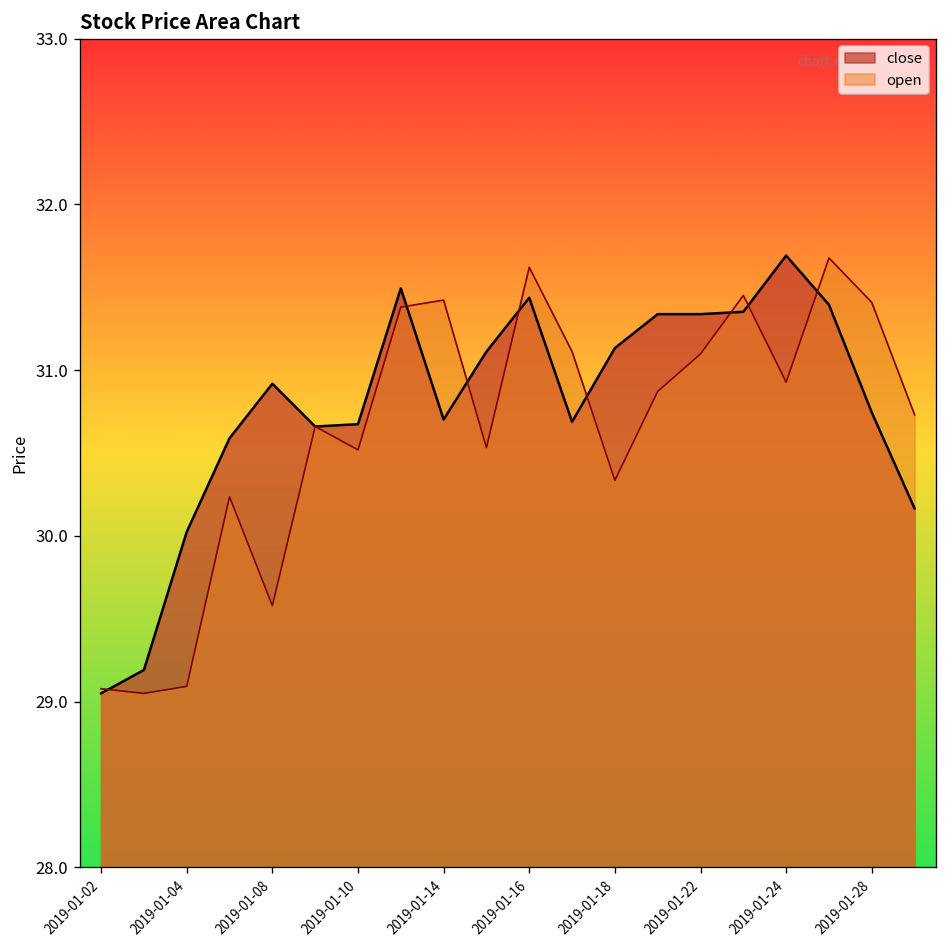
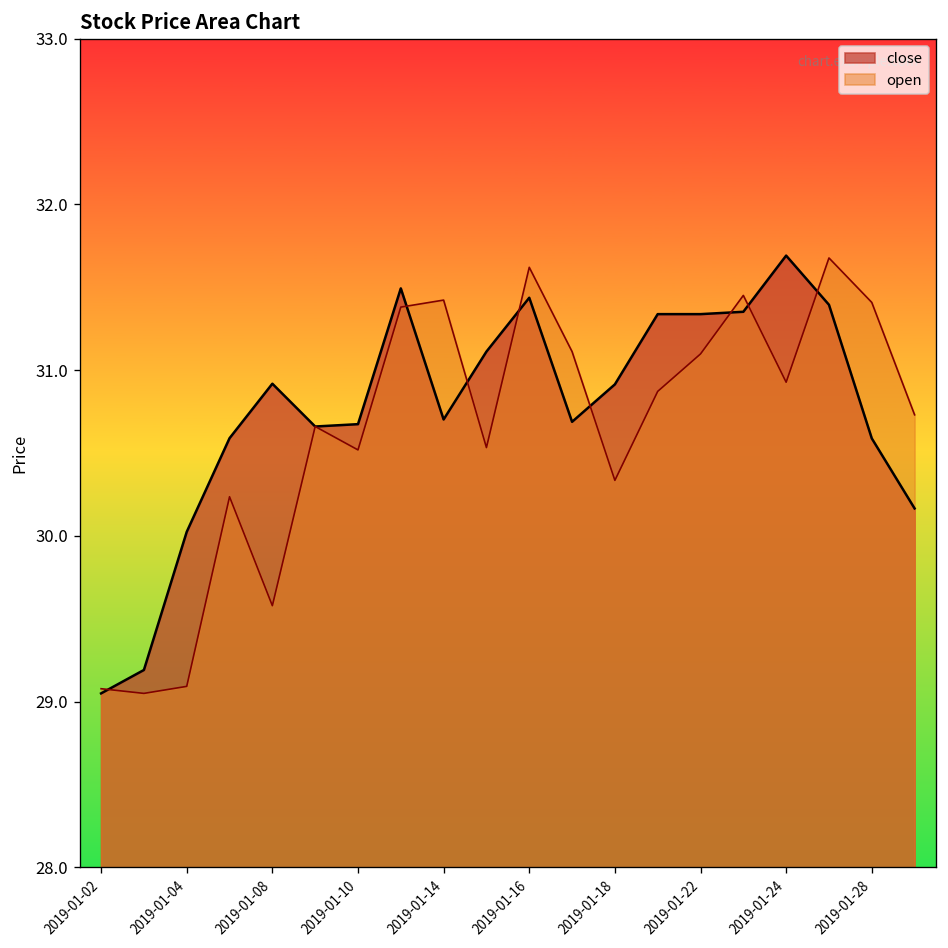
close, 2019-01-18: 31.13 -> 30.91
close, 2019-01-28: 30.74 -> 30.59
